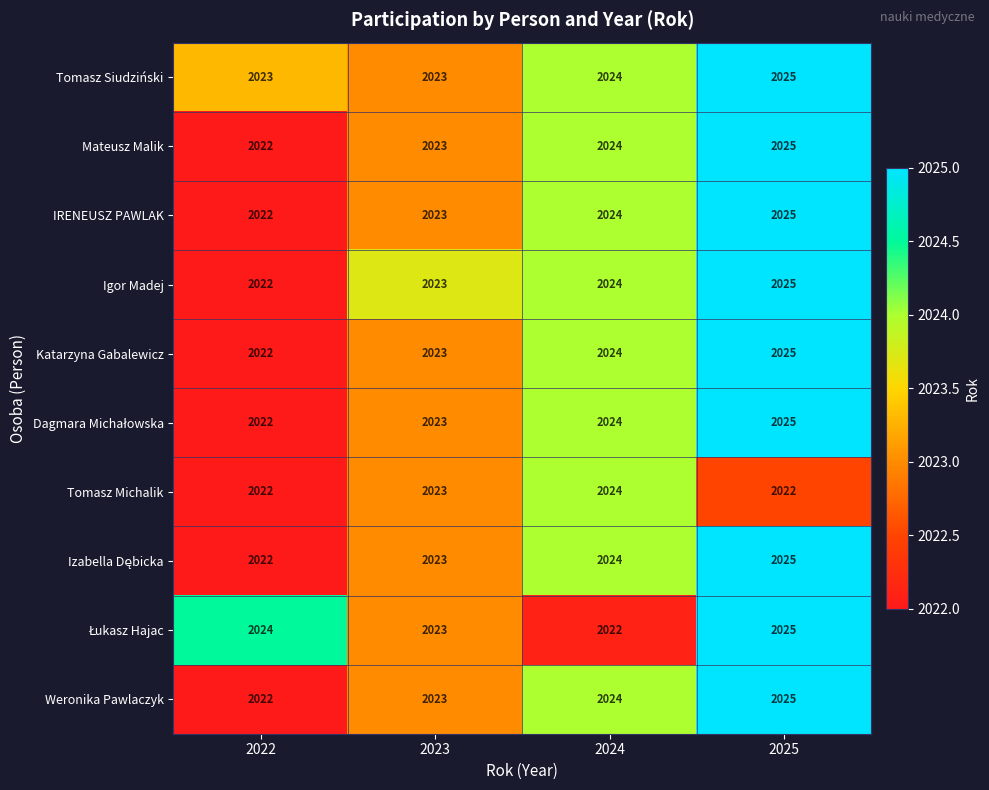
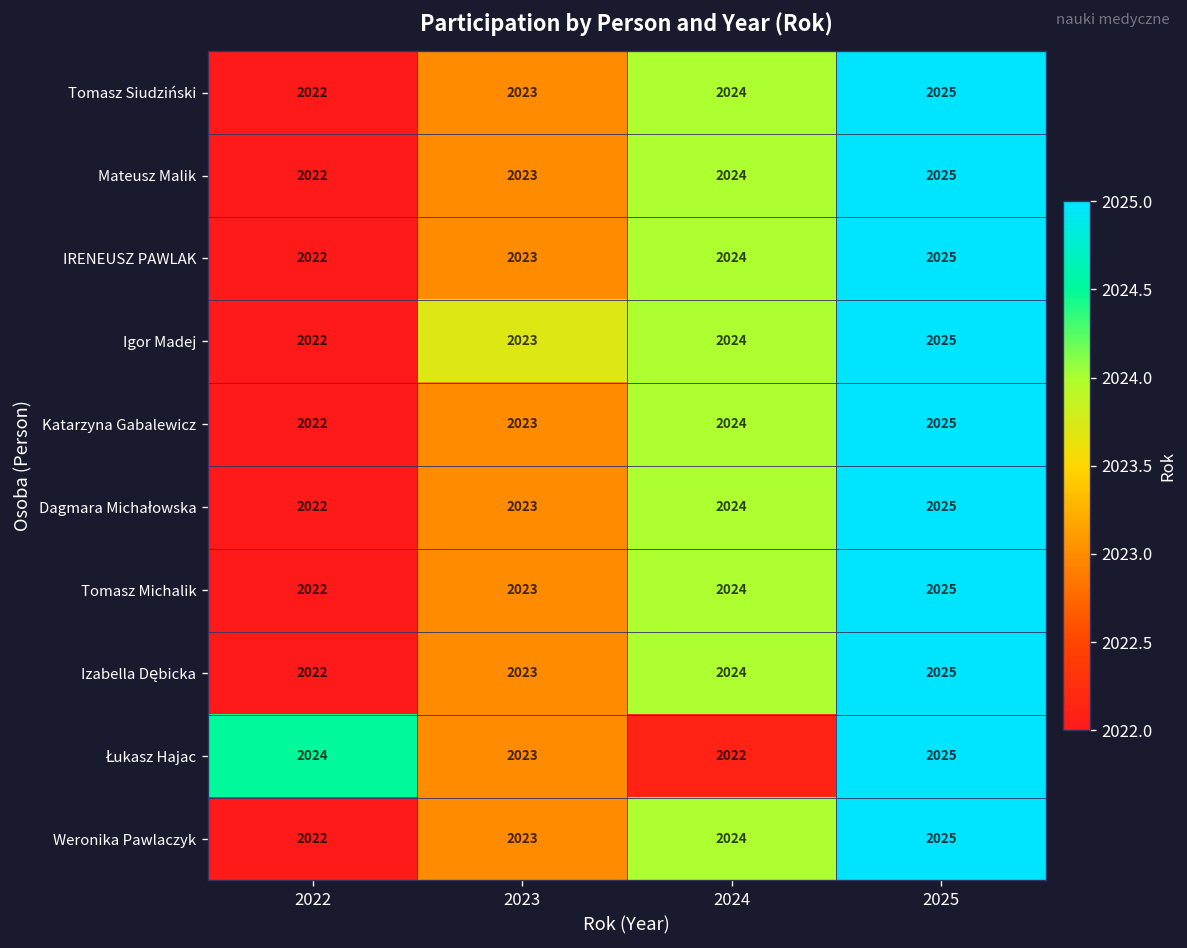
Tomasz Siudziński, 2022: 2023 -> 2022
Tomasz Michalik, 2025: 2022 -> 2025
